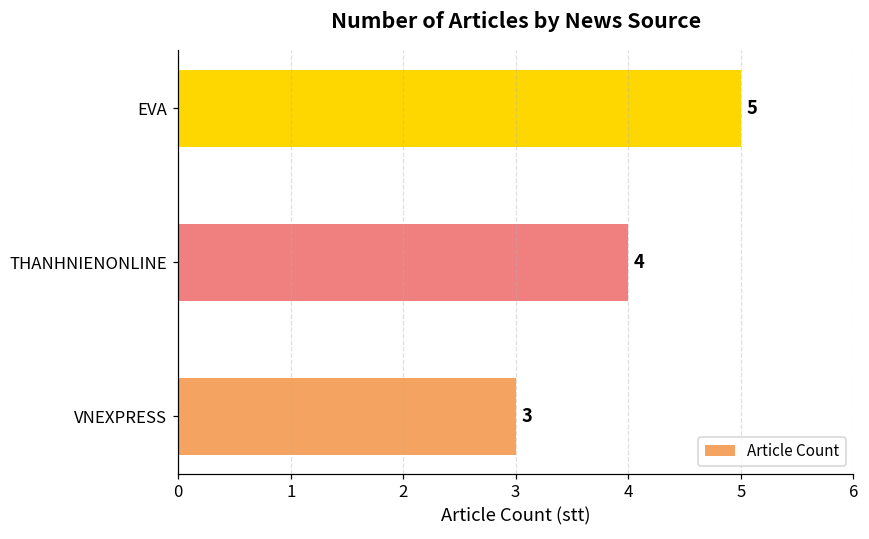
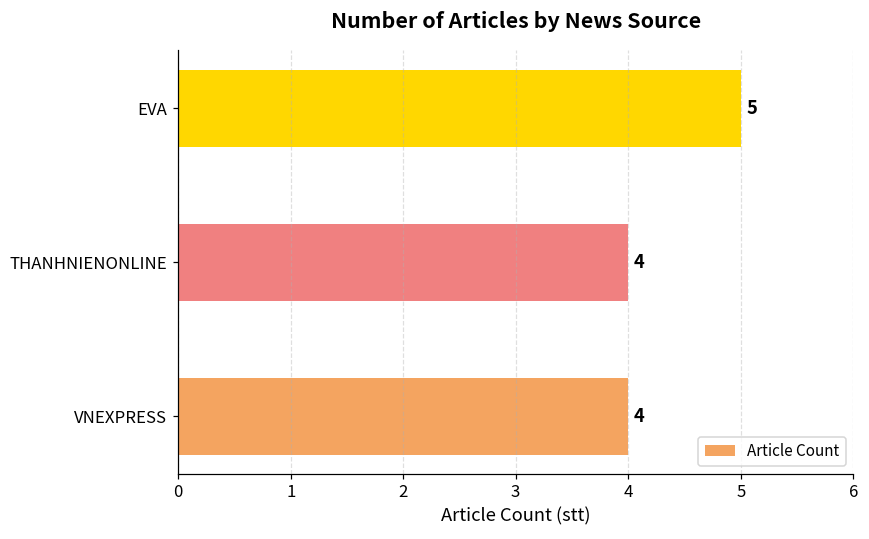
VNEXPRESS: 3 -> 4
